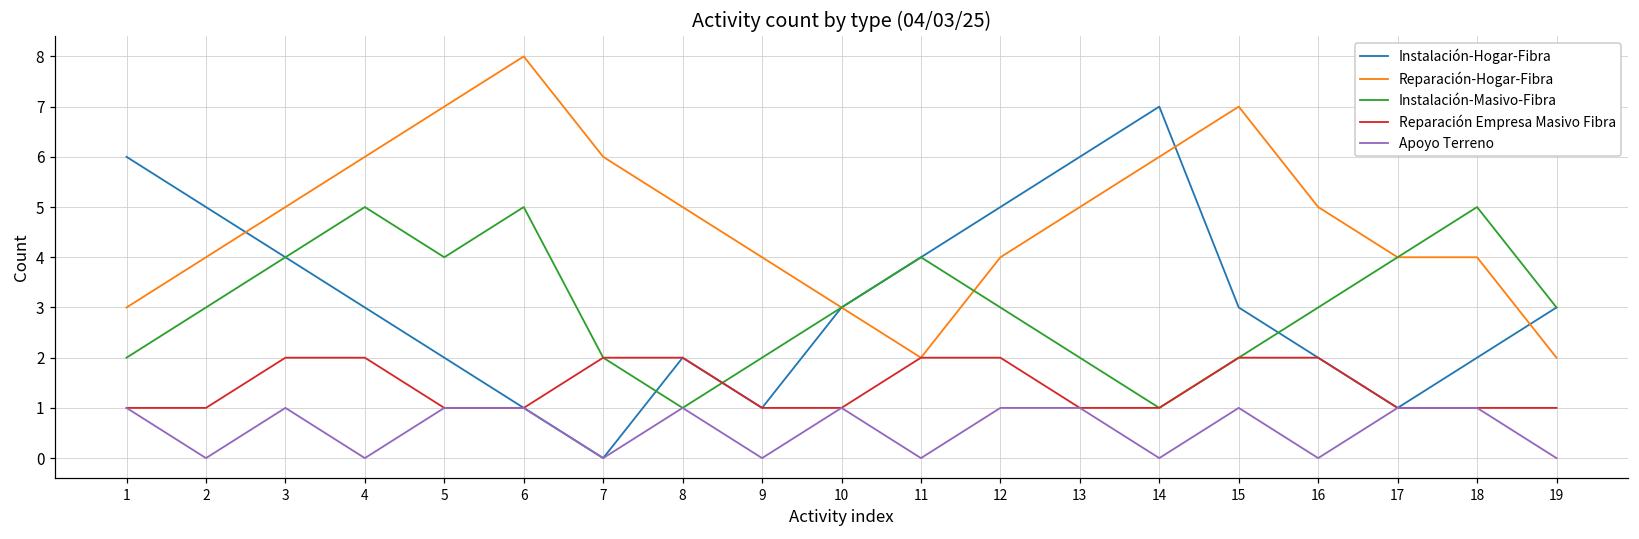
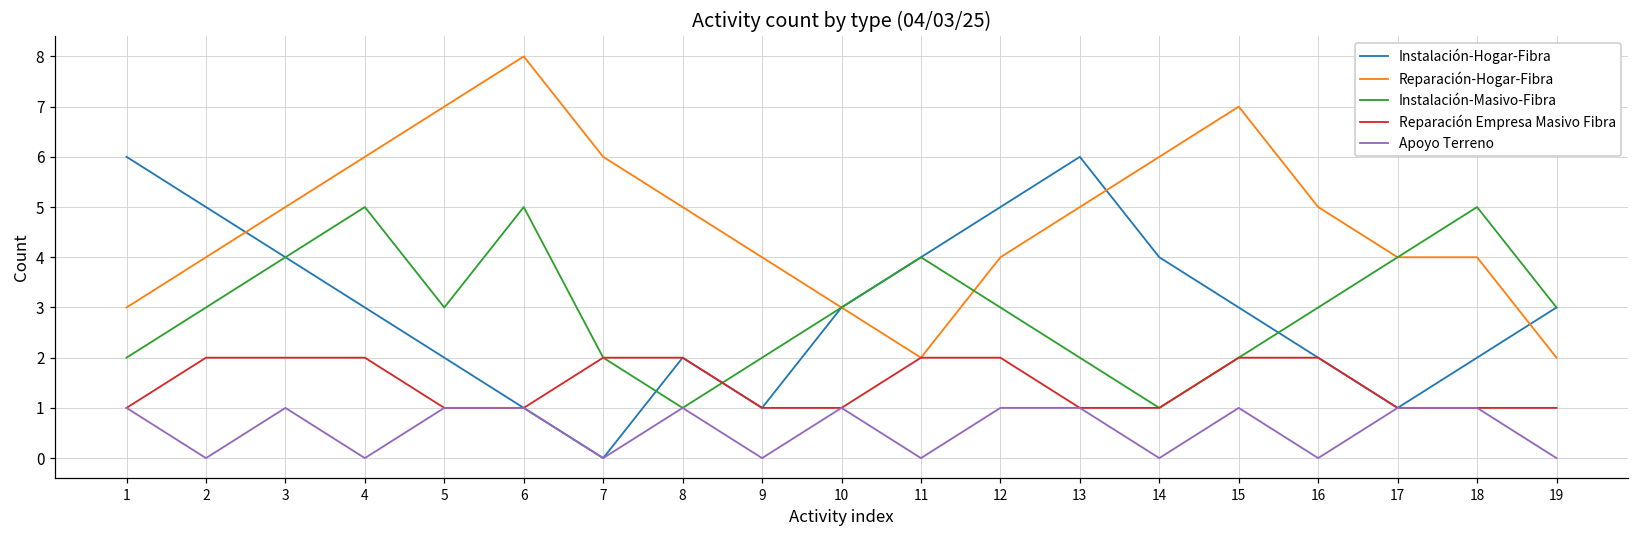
Reparación Empresa Masivo Fibra, 2: 1 -> 2
Instalación-Masivo-Fibra, 5: 4 -> 3
Instalación-Hogar-Fibra, 14: 7 -> 4
